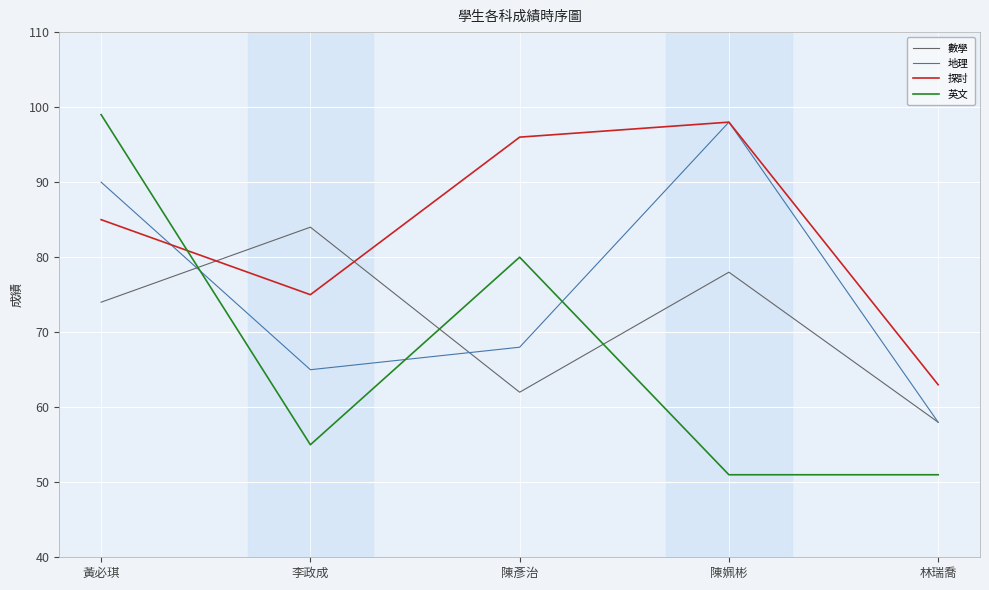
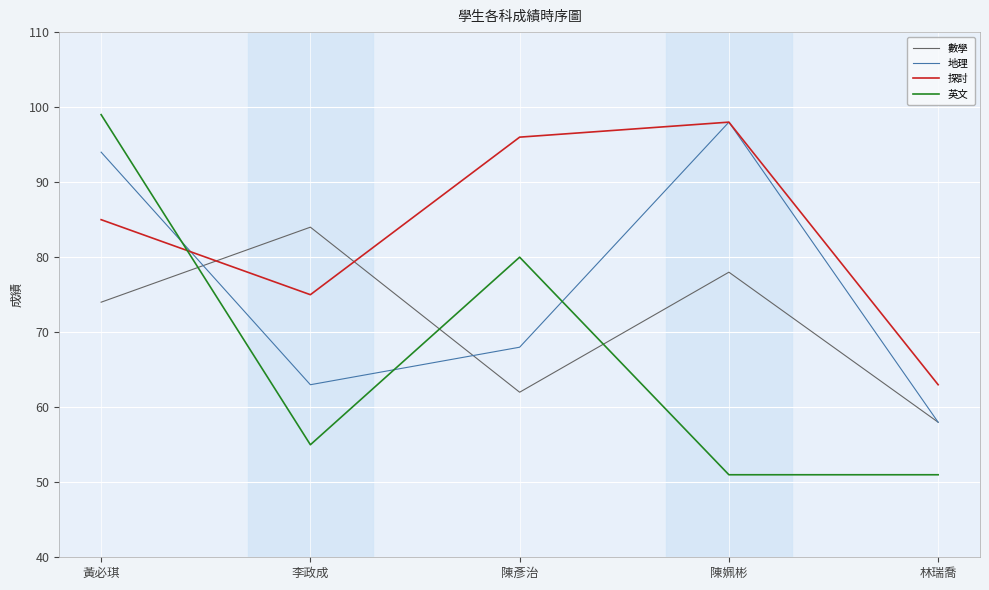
地理, 黃必琪: 90 -> 94
地理, 李政成: 65 -> 63
